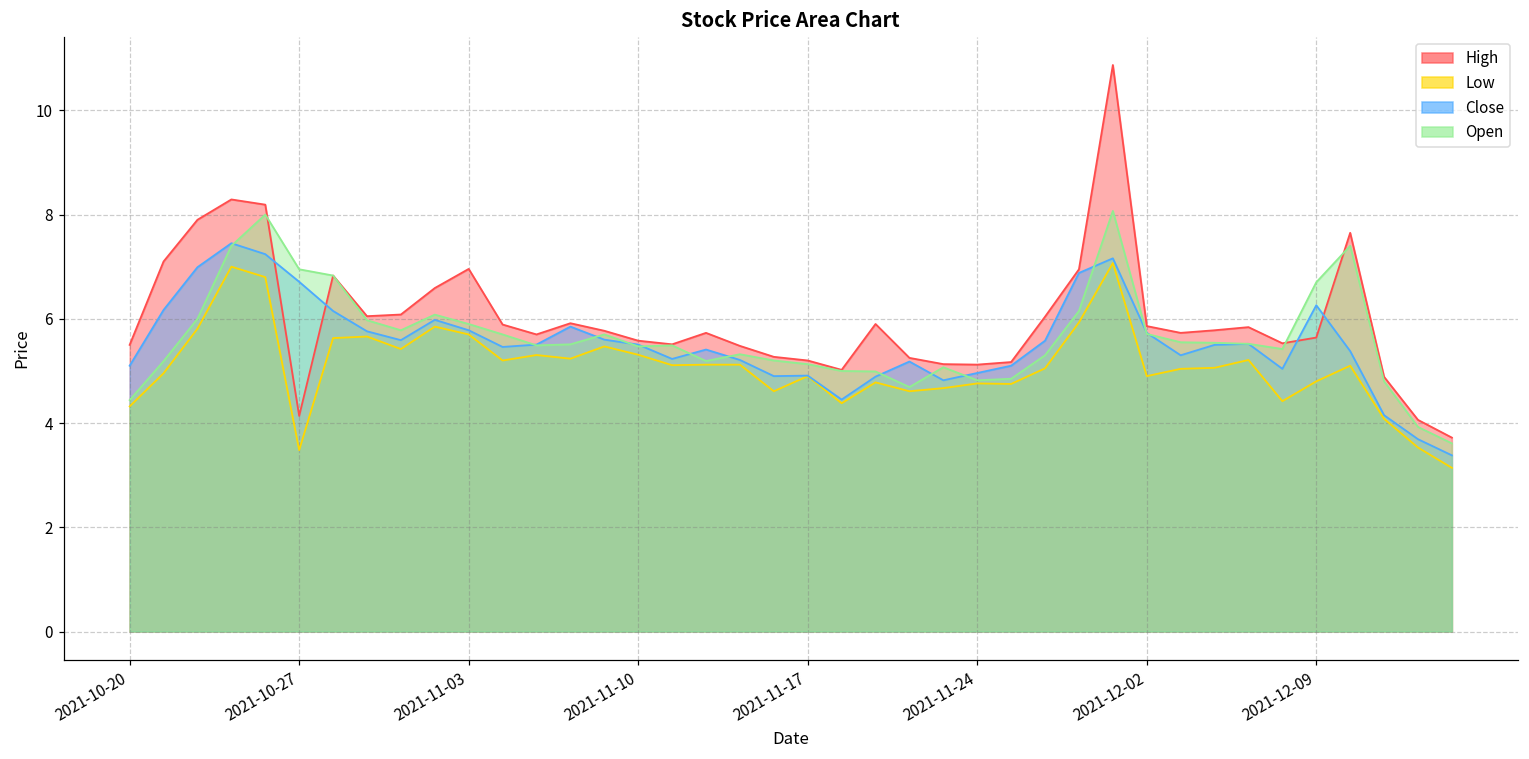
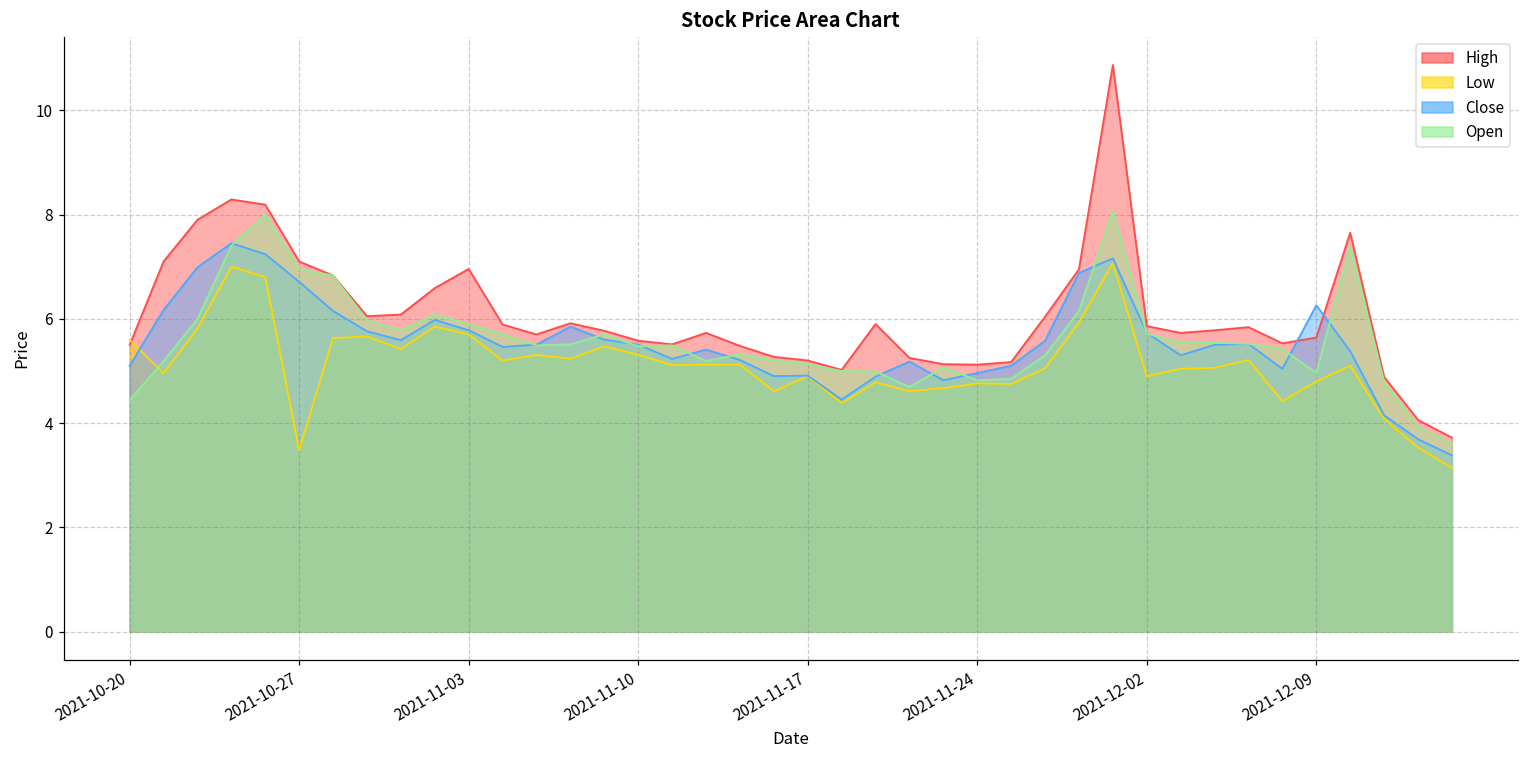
Low, 2021-10-20: 4.3 -> 5.6
High, 2021-10-27: 4.1 -> 7.1
Open, 2021-12-09: 6.7 -> 5.0
